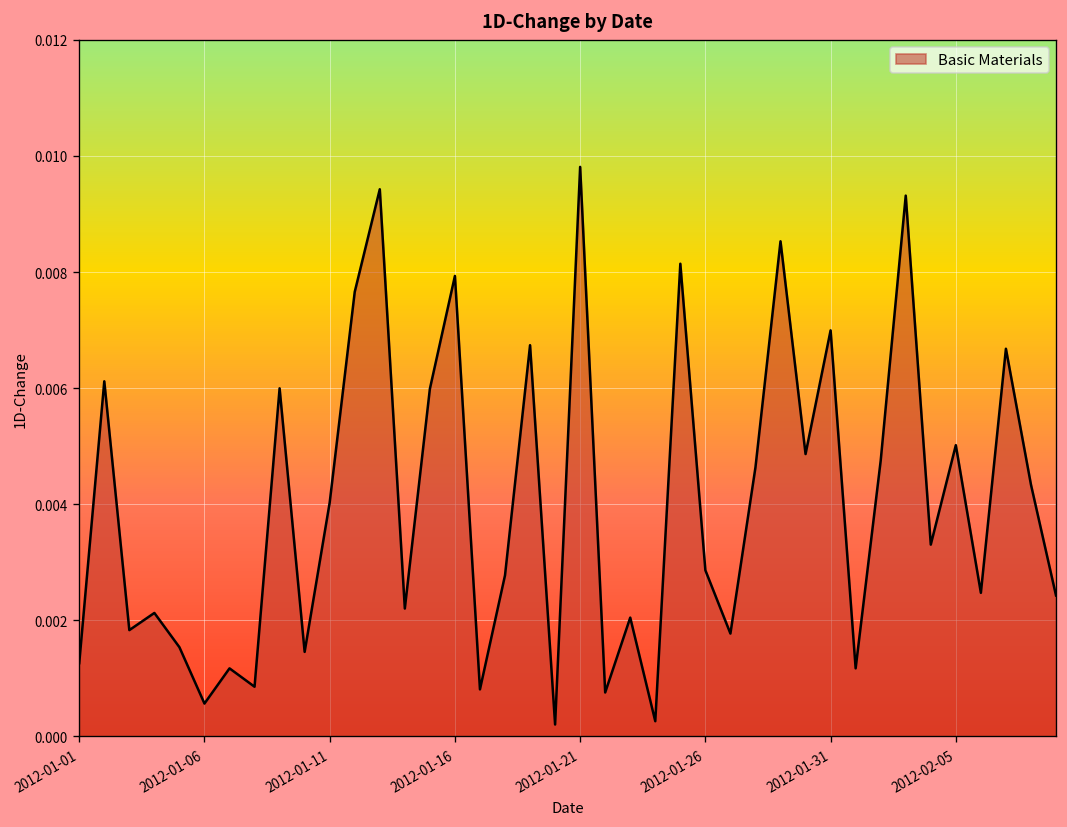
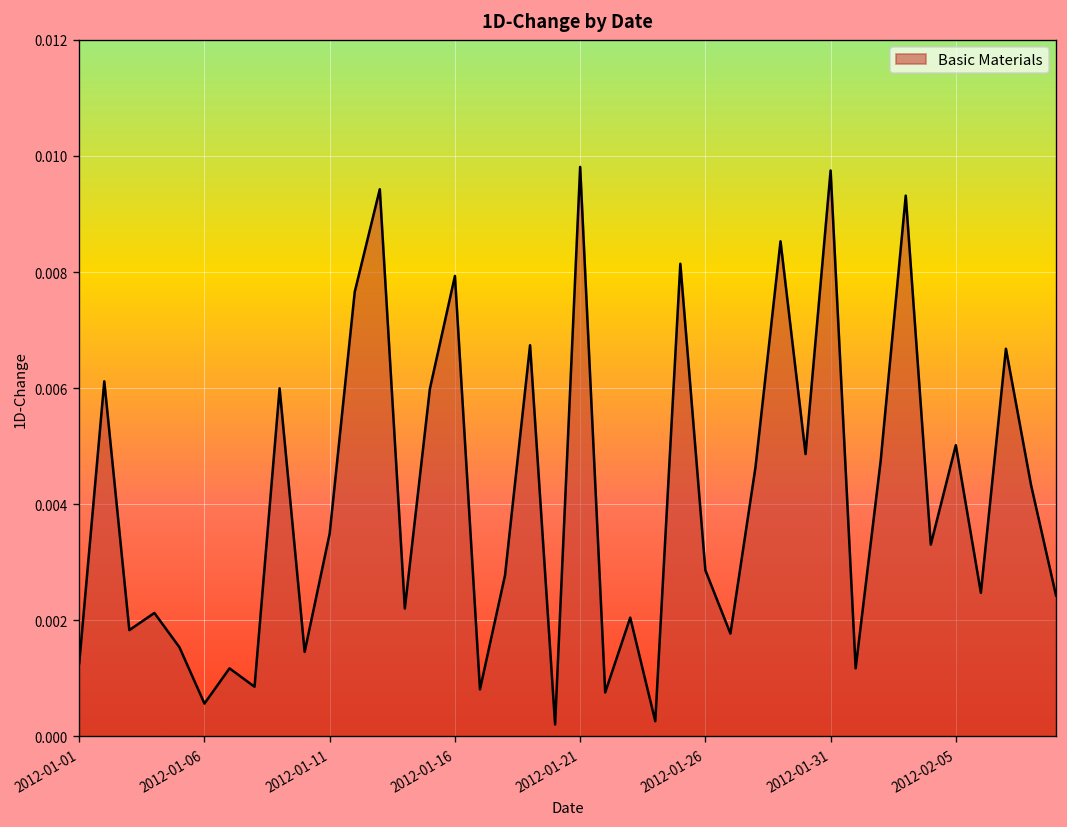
2012-01-11: 0.0040 -> 0.0035
2012-01-31: 0.0070 -> 0.0098
